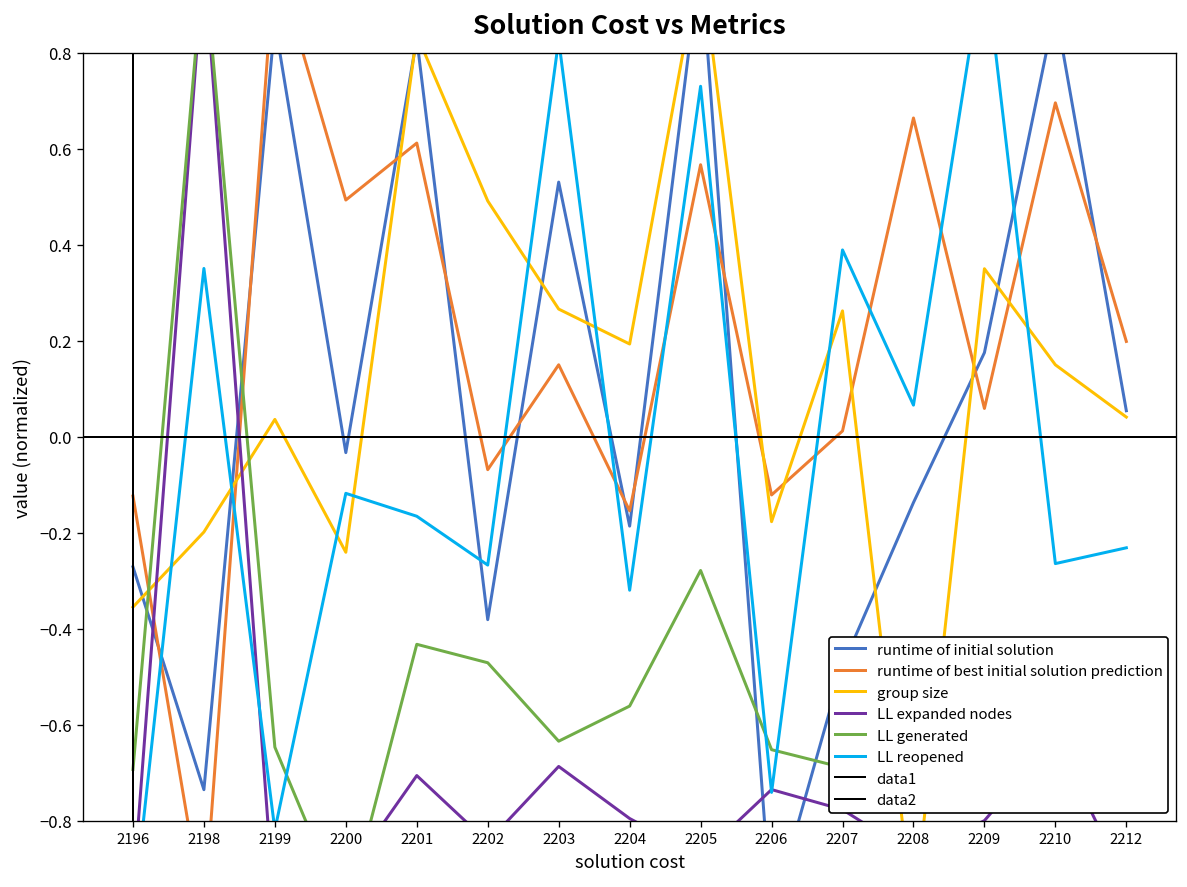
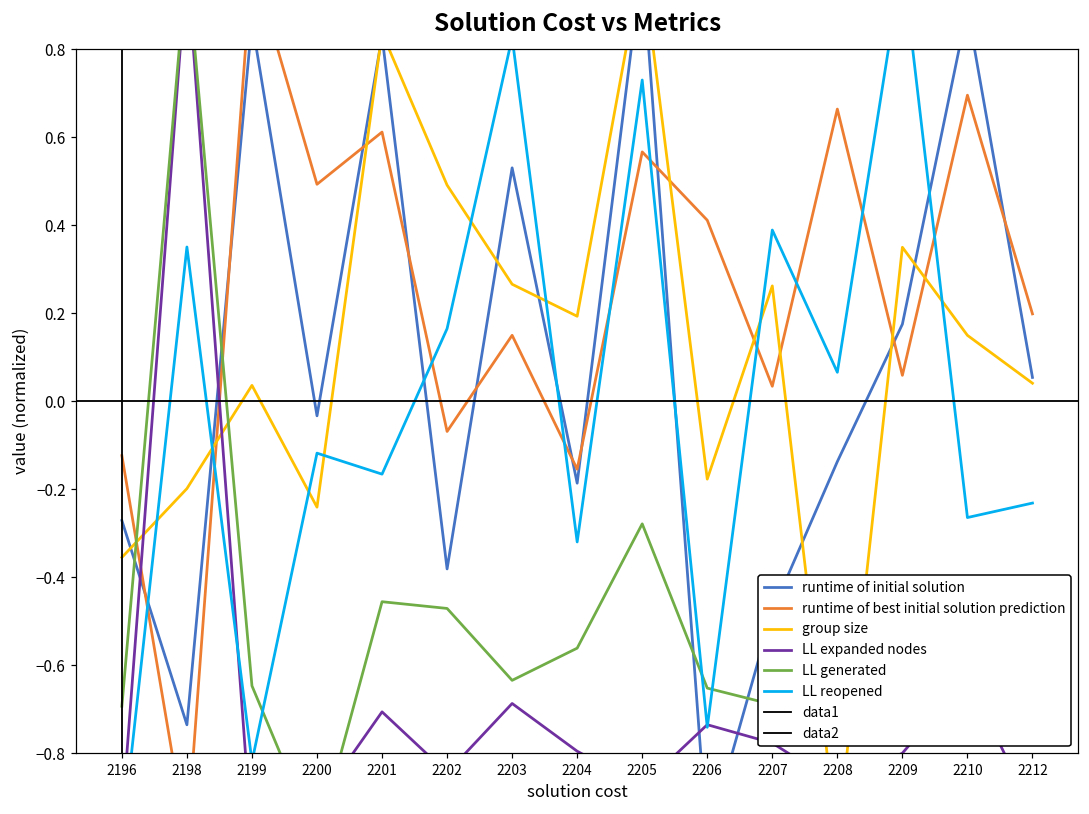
LL generated, 2201: -0.43 -> -0.46
LL reopened, 2202: -0.27 -> 0.16
runtime of best initial solution prediction, 2206: -0.12 -> 0.41
runtime of best initial solution prediction, 2207: 0.01 -> 0.03
